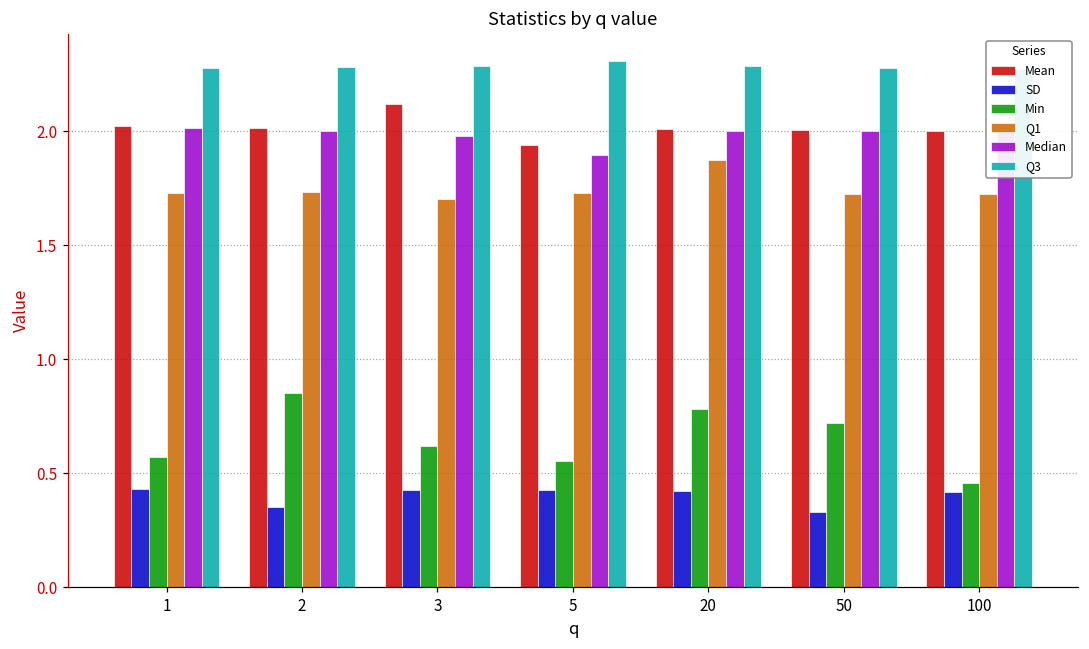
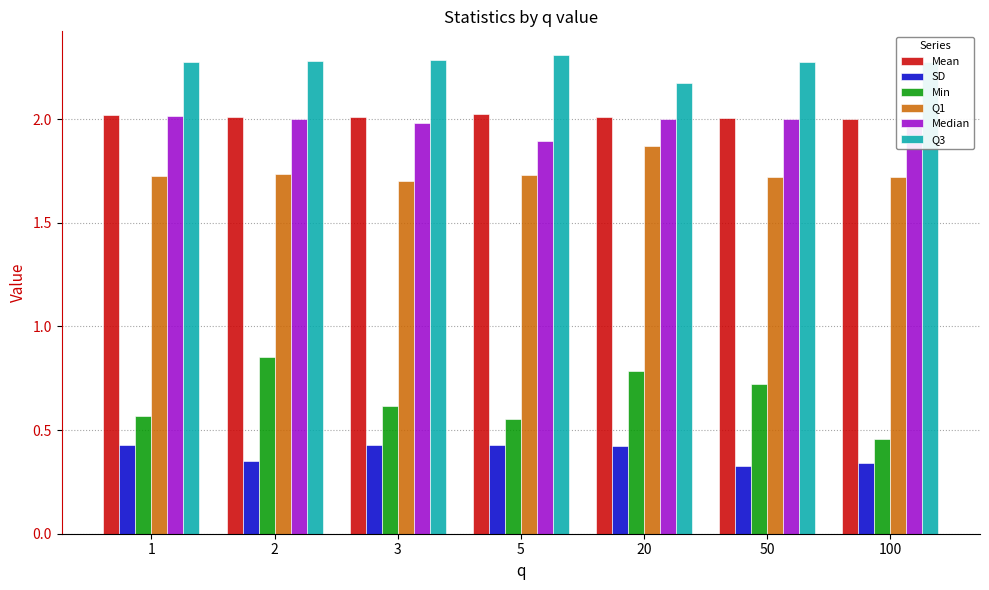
Mean, 3: 2.12 -> 2.01
Mean, 5: 1.94 -> 2.03
Q3, 20: 2.29 -> 2.17
SD, 100: 0.42 -> 0.34
